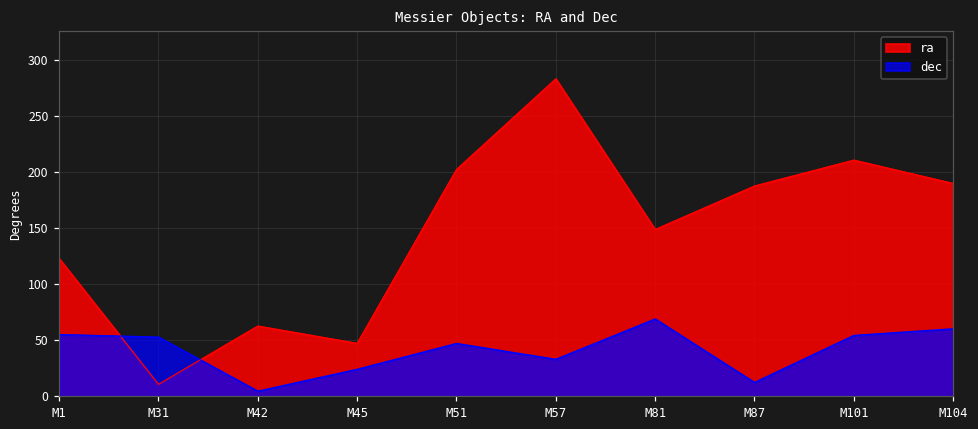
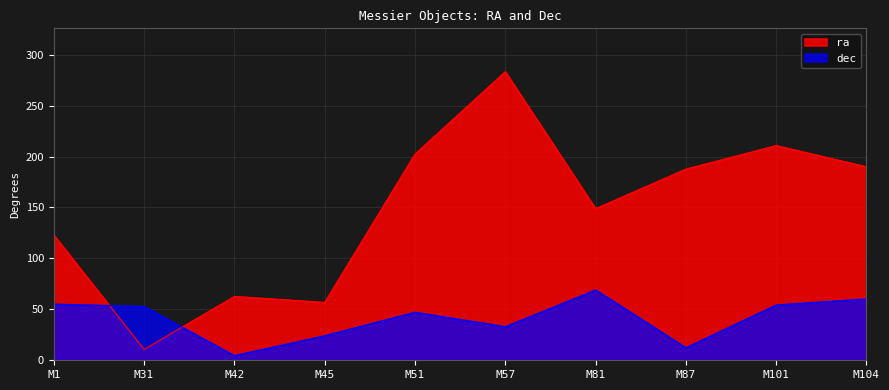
ra, M45: 47 -> 57
